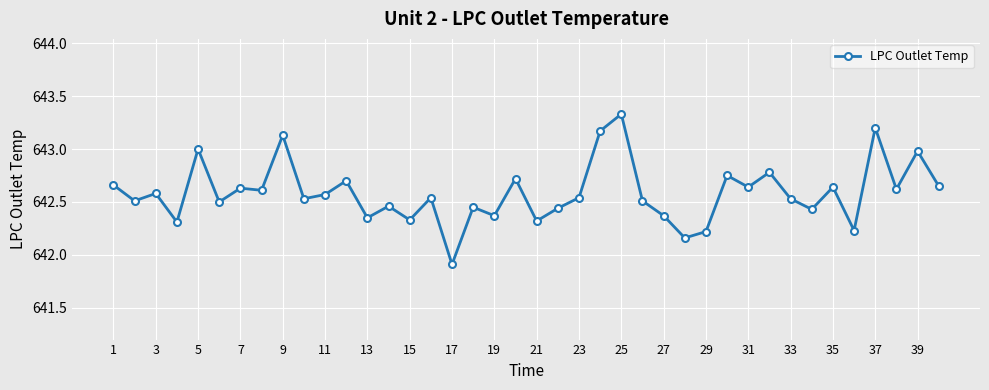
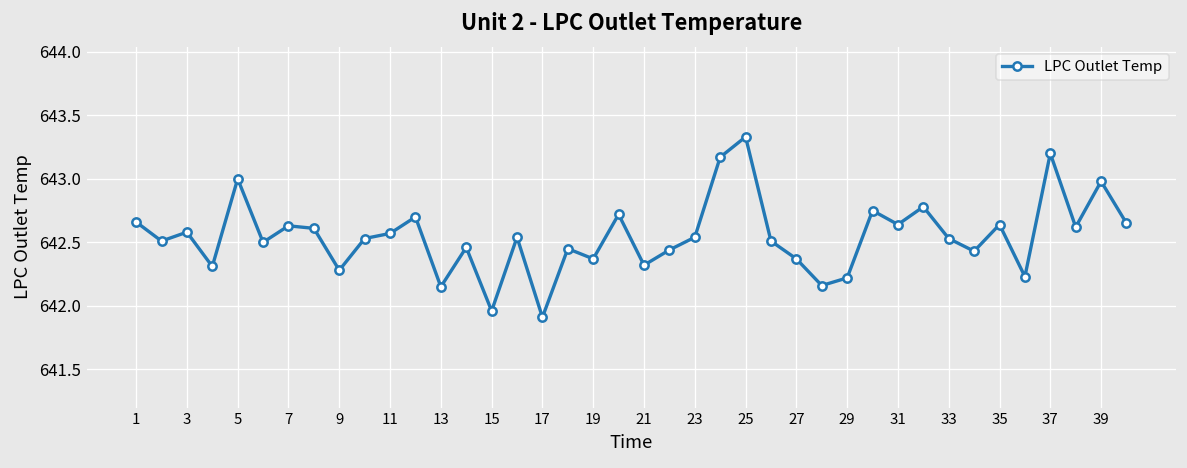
9: 643.13 -> 642.28
13: 642.35 -> 642.15
15: 642.33 -> 641.96
